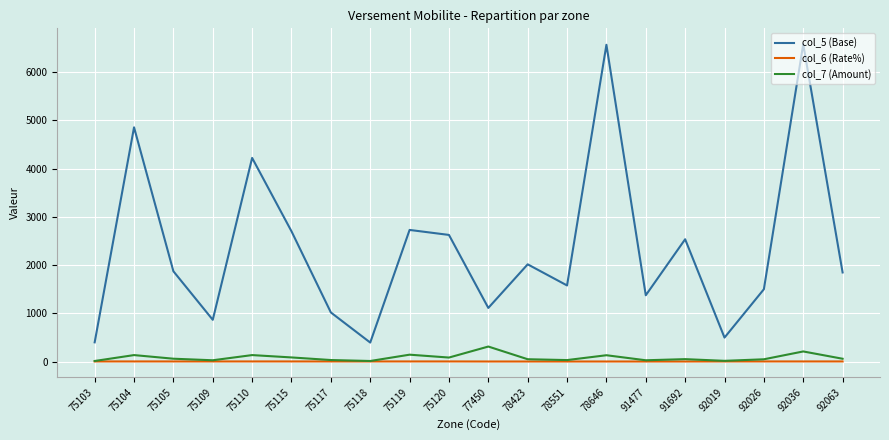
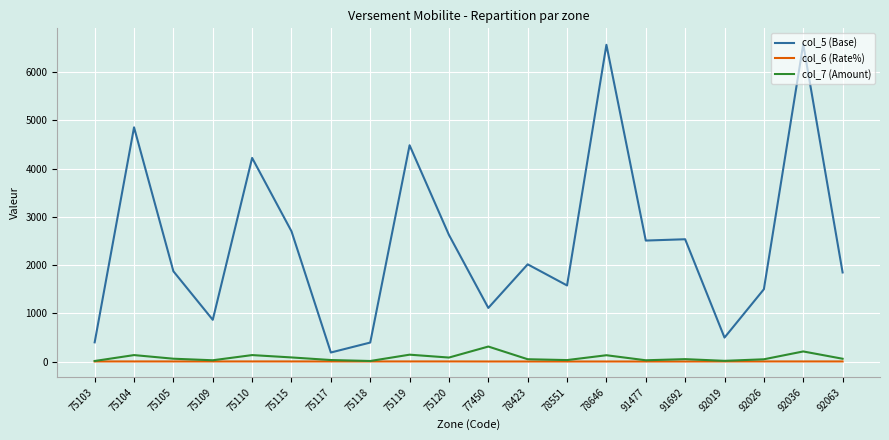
col_5 (Base), 75117: 1000 -> 200
col_5 (Base), 75119: 2700 -> 4500
col_5 (Base), 91477: 1400 -> 2500
